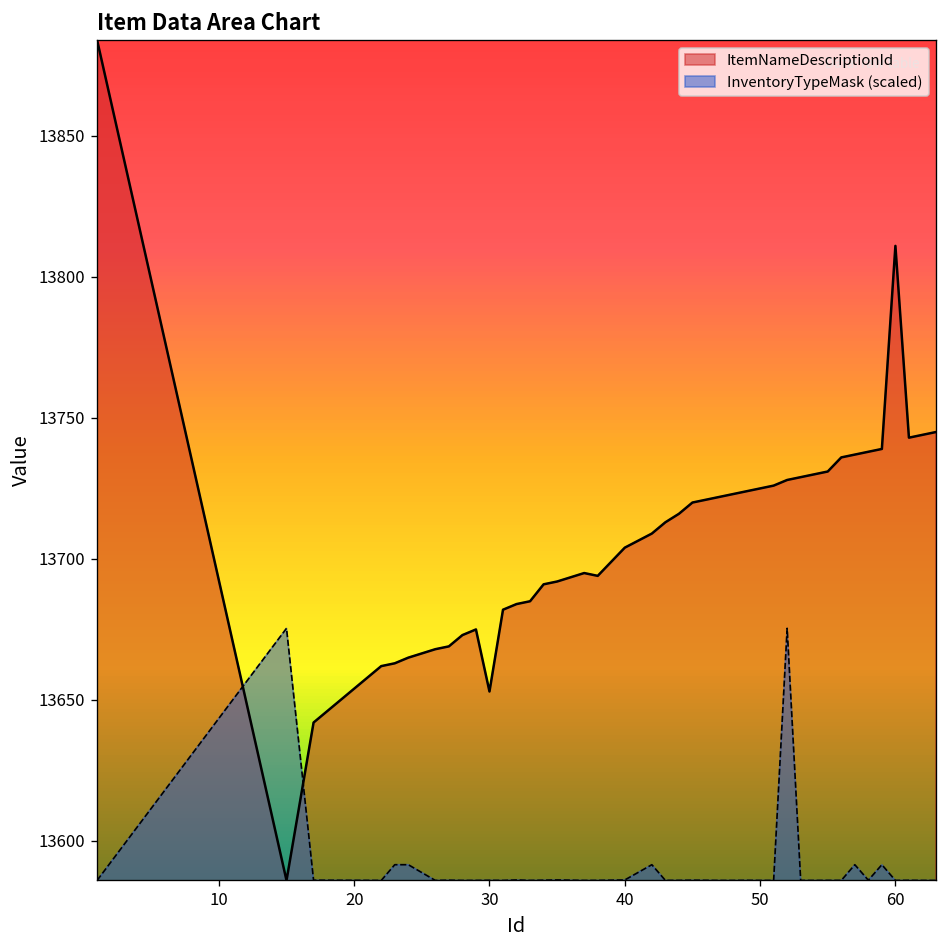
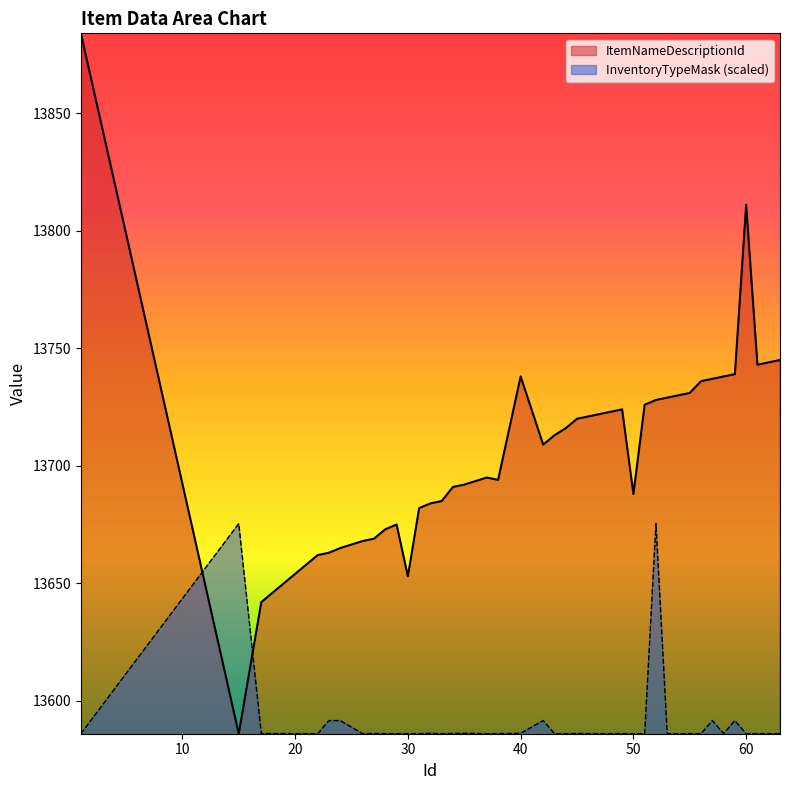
ItemNameDescriptionId, 40: 13704 -> 13738
ItemNameDescriptionId, 50: 13725 -> 13688
